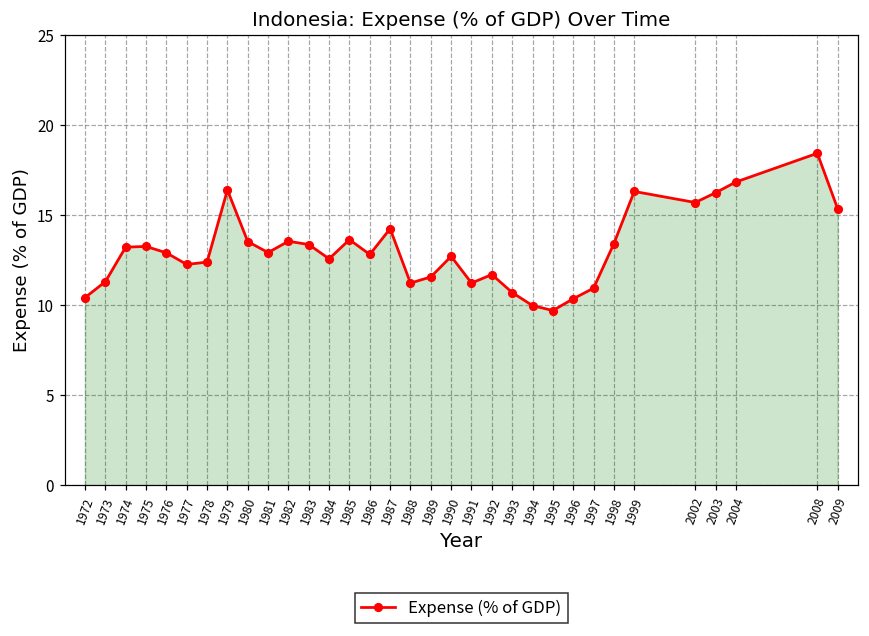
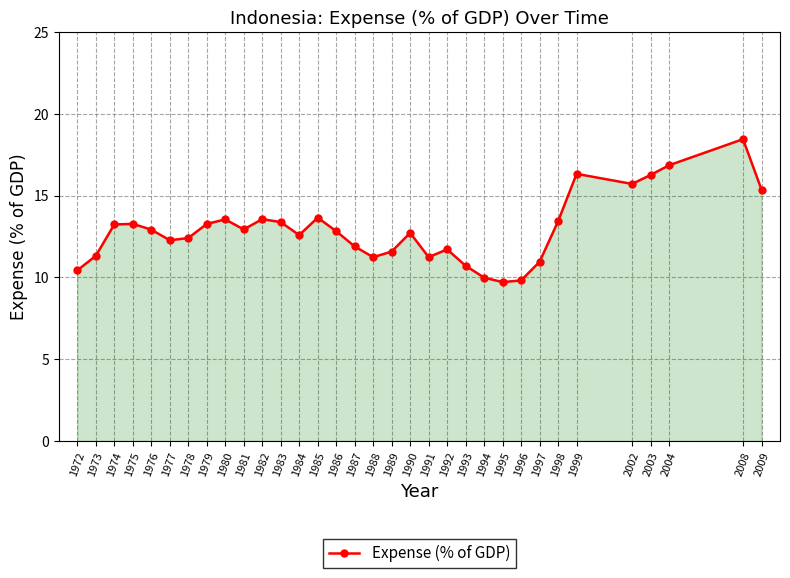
1979: 16.4 -> 13.3
1987: 14.3 -> 11.9
1996: 10.4 -> 9.8
